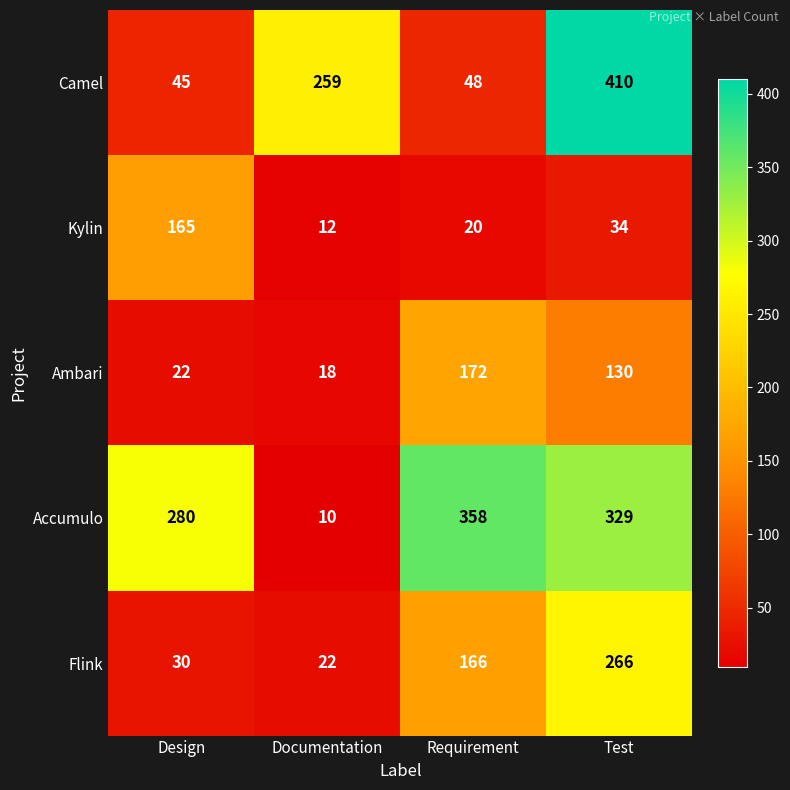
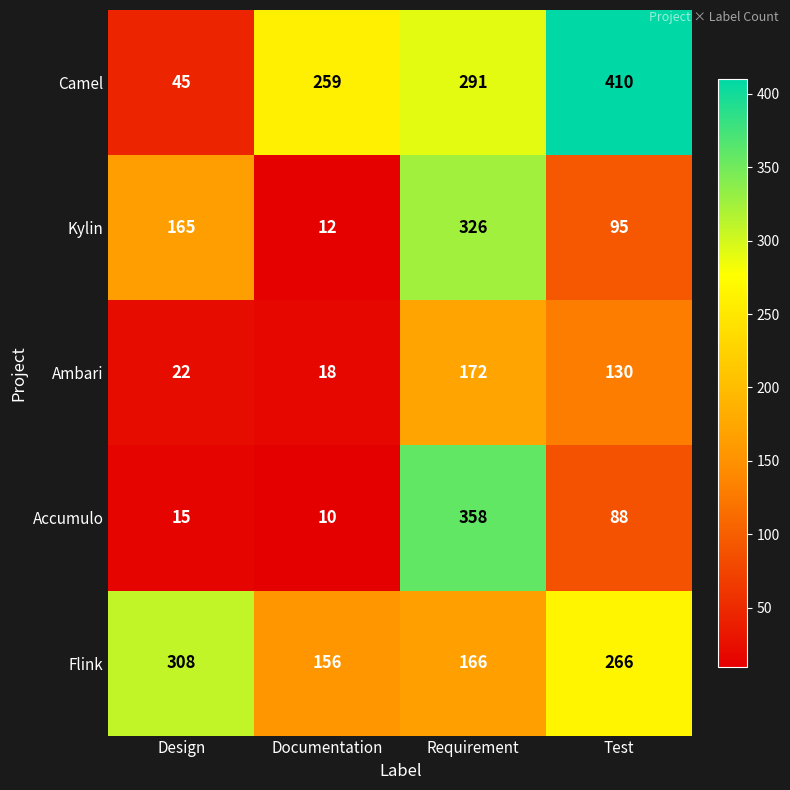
Camel, Requirement: 48 -> 291
Kylin, Requirement: 20 -> 326
Kylin, Test: 34 -> 95
Accumulo, Design: 280 -> 15
Accumulo, Test: 329 -> 88
Flink, Design: 30 -> 308
Flink, Documentation: 22 -> 156
